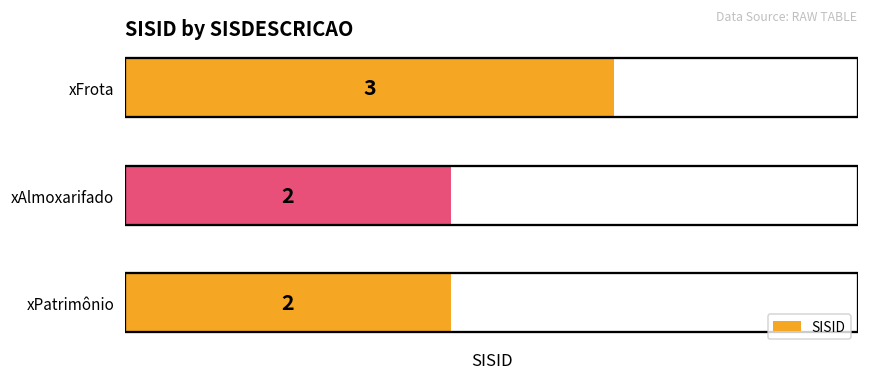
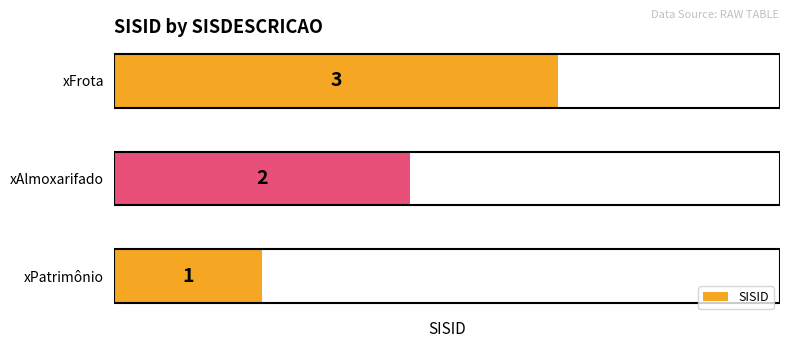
xPatrimônio: 2 -> 1
